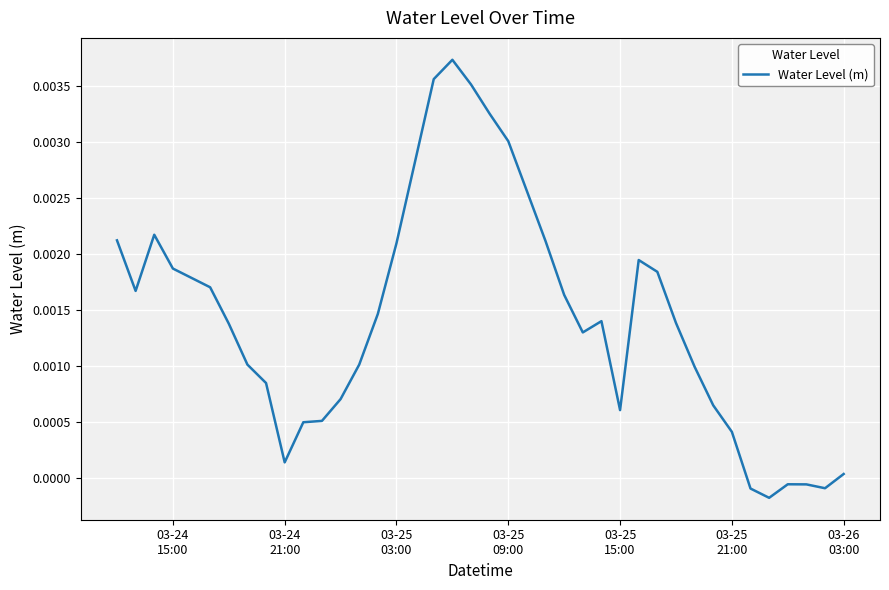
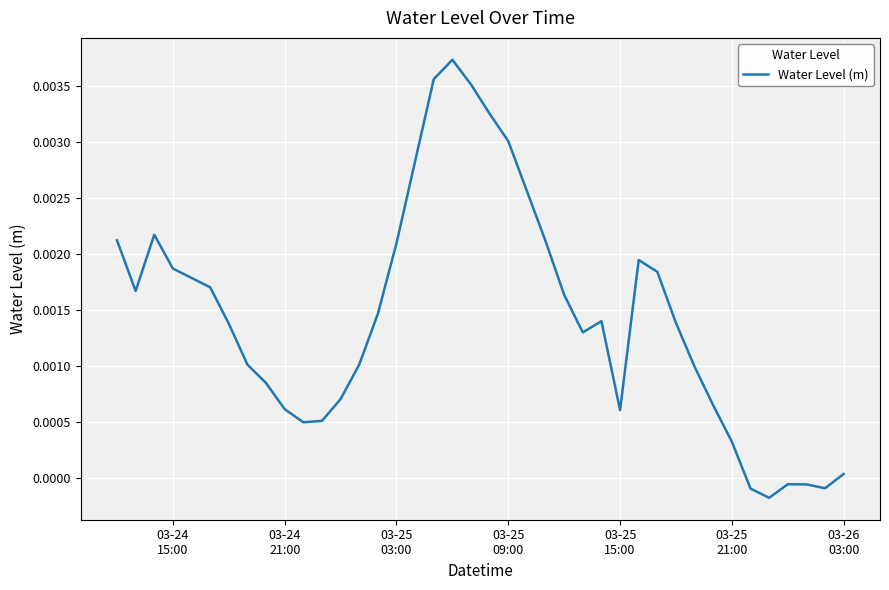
03-24 21:00: 0.00014 -> 0.00061
03-25 21:00: 0.00041 -> 0.00032
